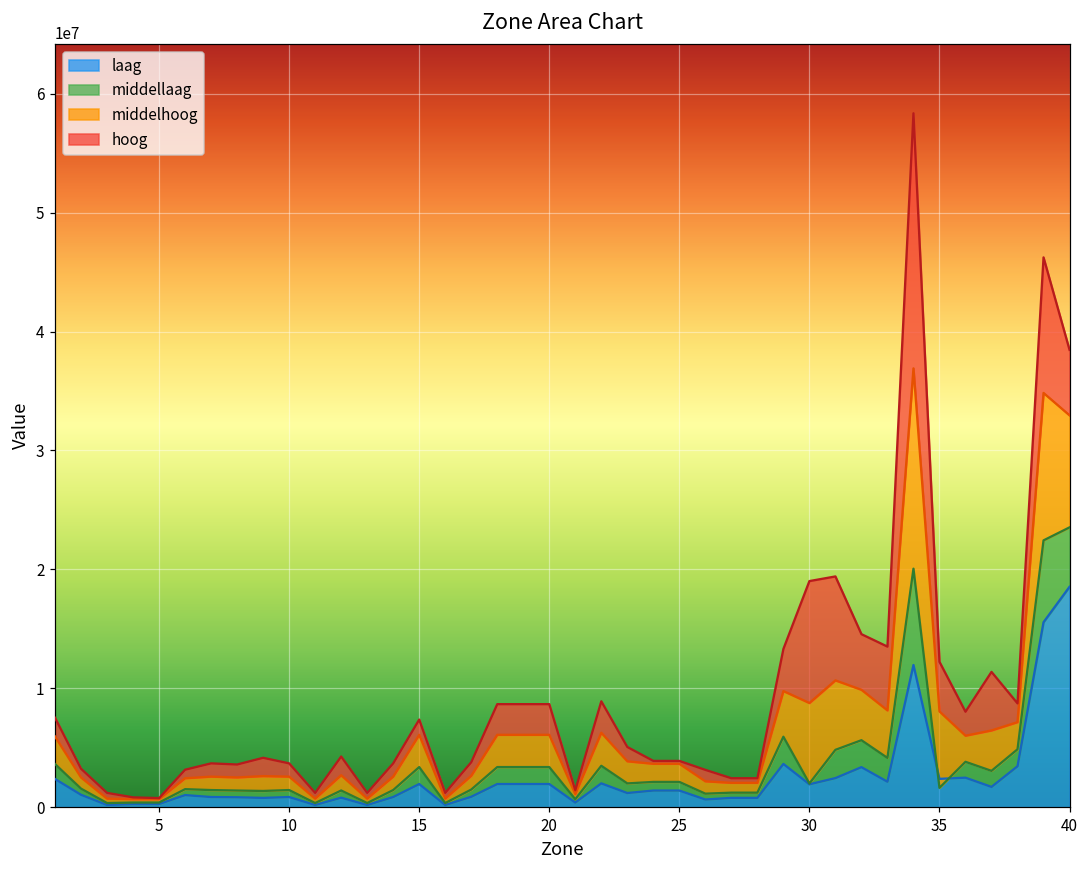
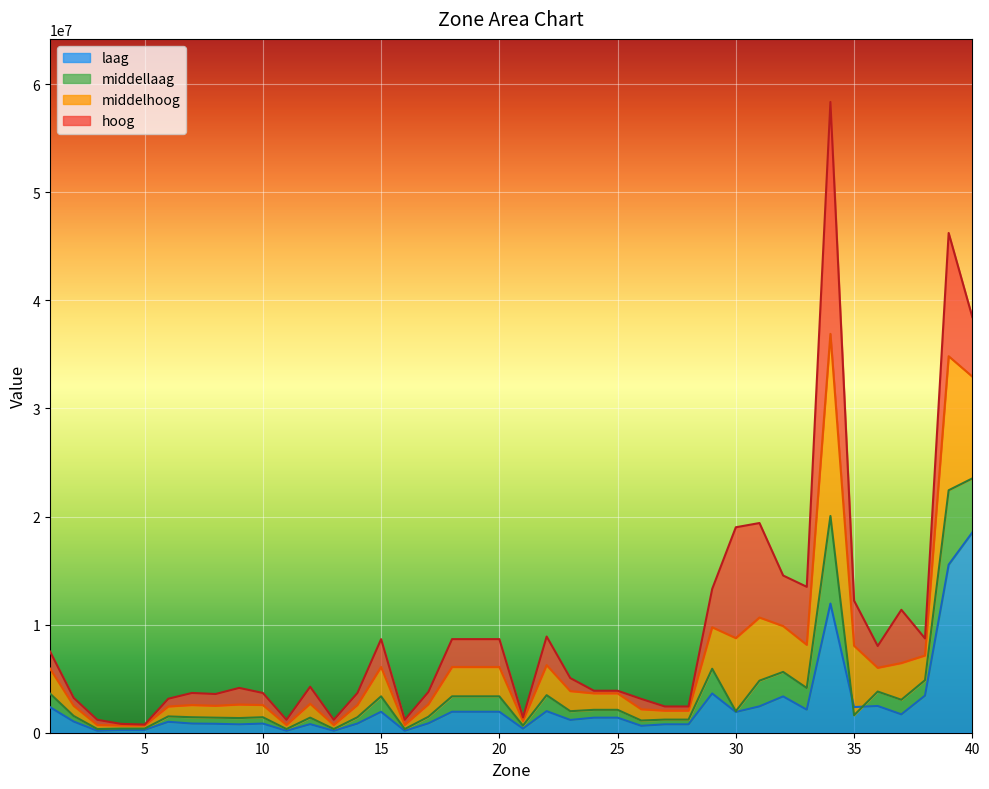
hoog, 15: 7400000 -> 8700000
